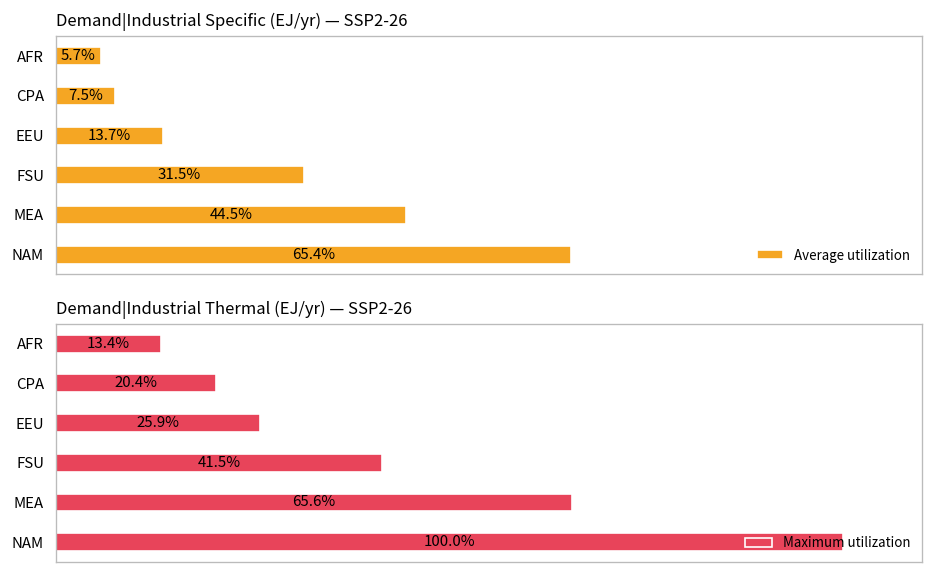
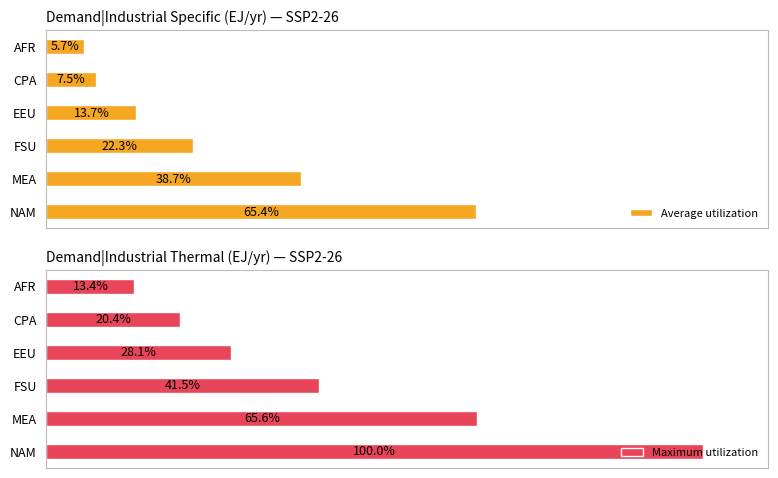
Demand|Industrial Specific (EJ/yr) — SSP2-26, FSU: 31.5% -> 22.3%
Demand|Industrial Specific (EJ/yr) — SSP2-26, MEA: 44.5% -> 38.7%
Demand|Industrial Thermal (EJ/yr) — SSP2-26, EEU: 25.9% -> 28.1%
